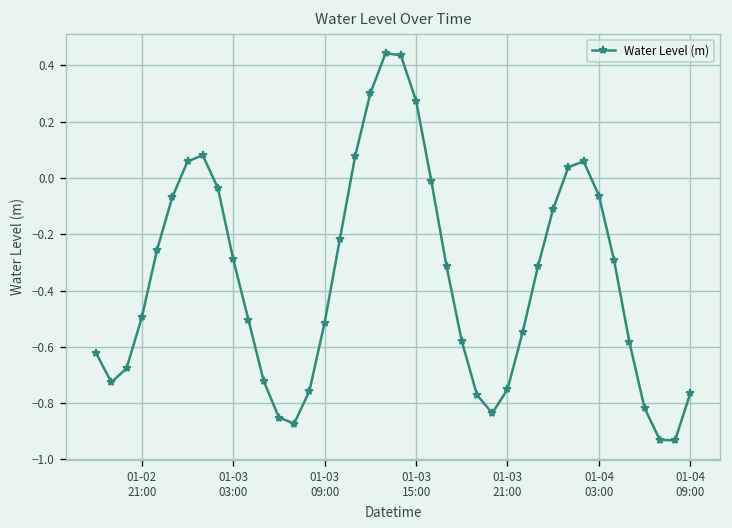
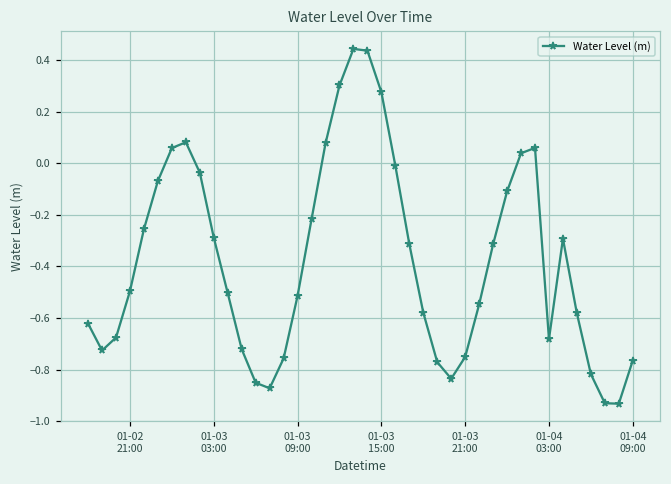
01-04 03:00: -0.06 -> -0.68
